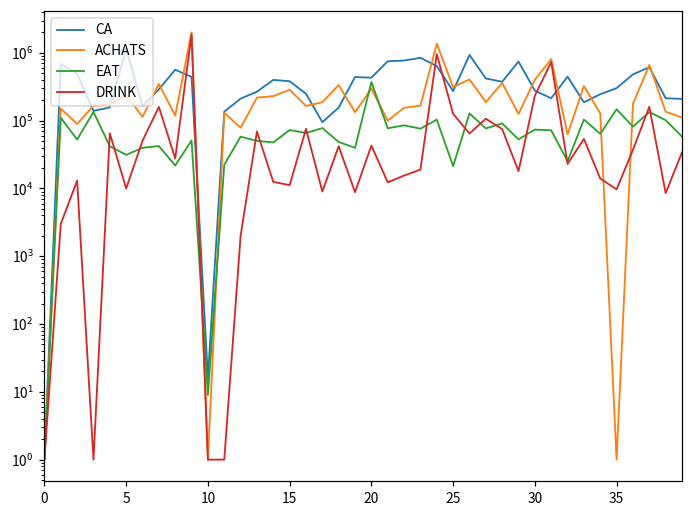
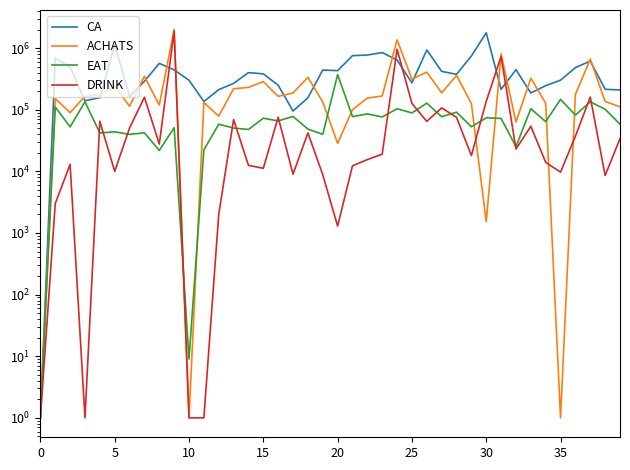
EAT, 5: 30000 -> 40000
CA, 10: 16 -> 300000
ACHATS, 20: 300000 -> 30000
DRINK, 20: 40000 -> 1300
EAT, 25: 21000 -> 90000
CA, 30: 300000 -> 1800000
ACHATS, 30: 400000 -> 1500
DRINK, 30: 230000 -> 140000
